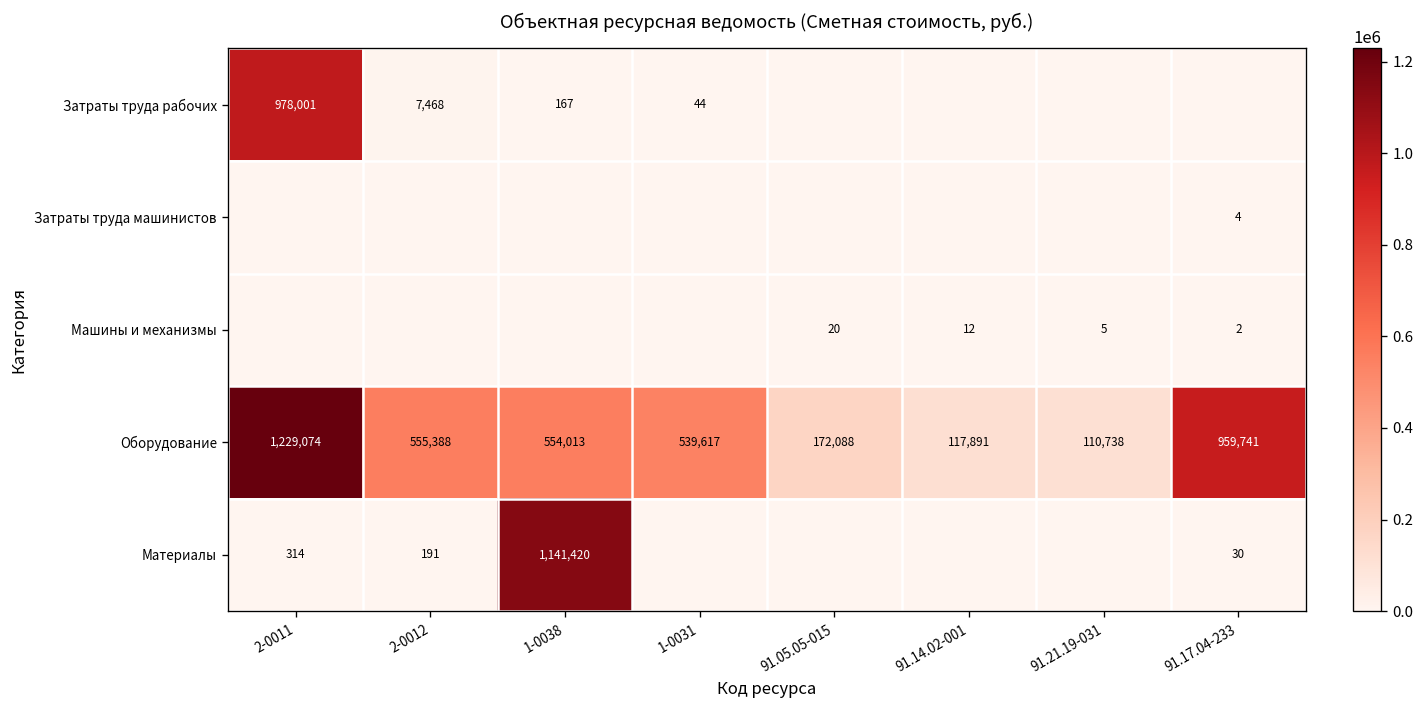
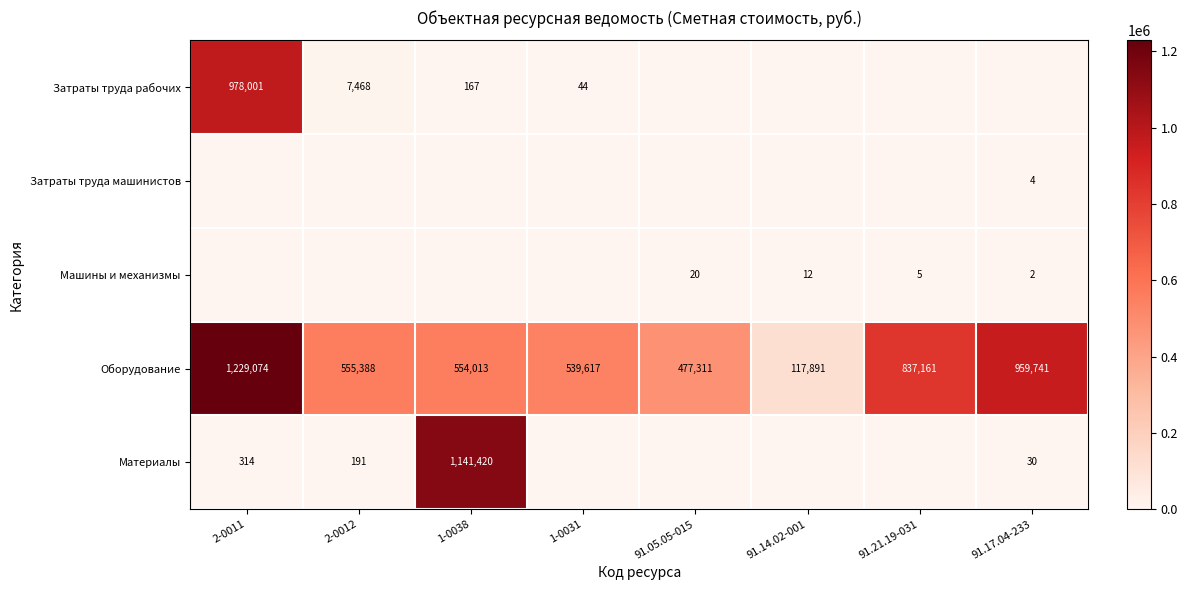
Оборудование, 91.05.05-015: 172,088 -> 477,311
Оборудование, 91.21.19-031: 110,738 -> 837,161
